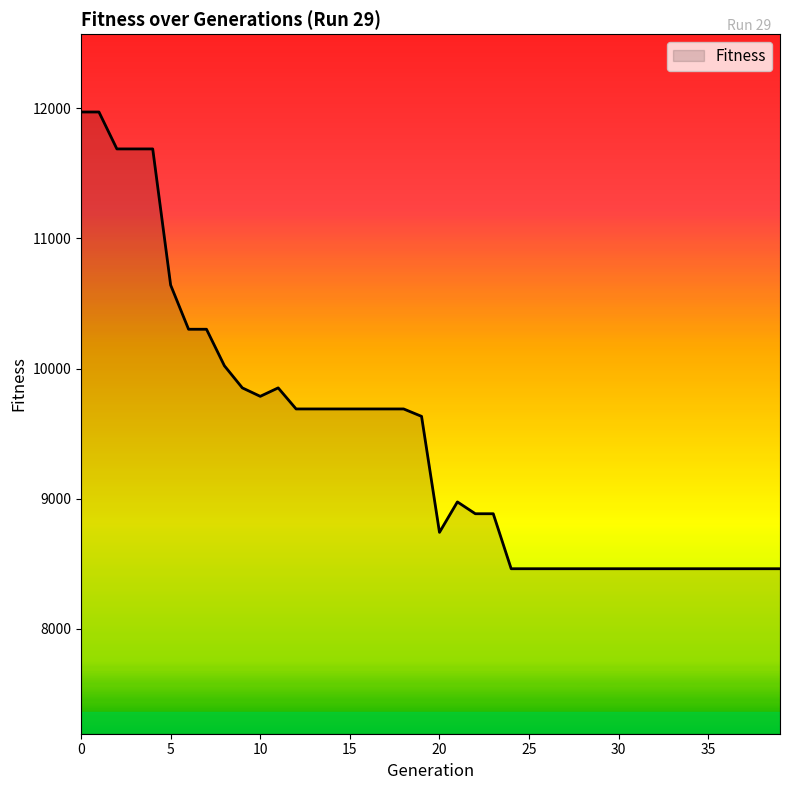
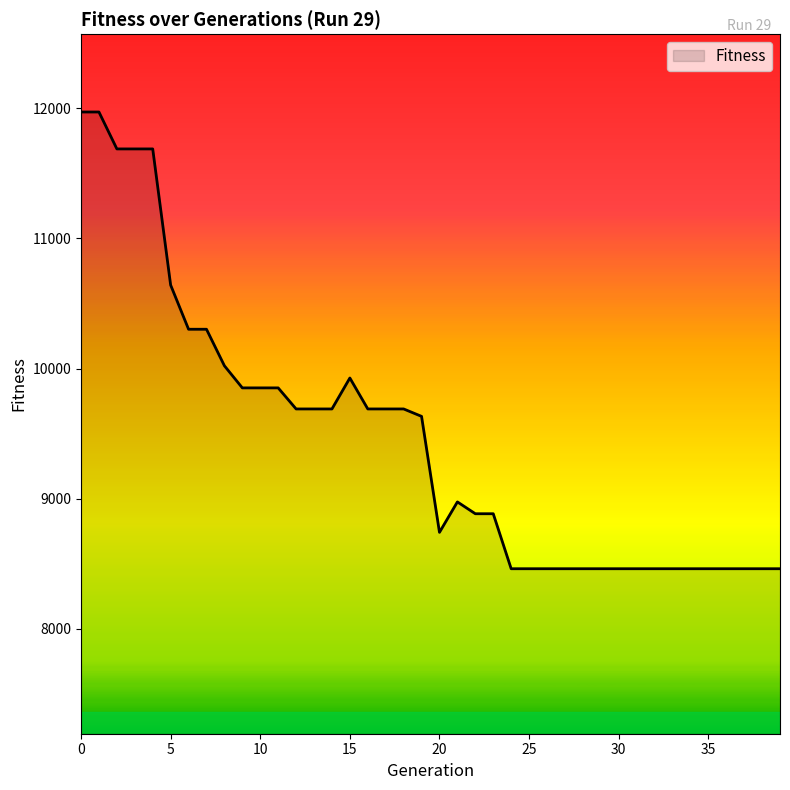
10: 9790 -> 9850
15: 9690 -> 9930
